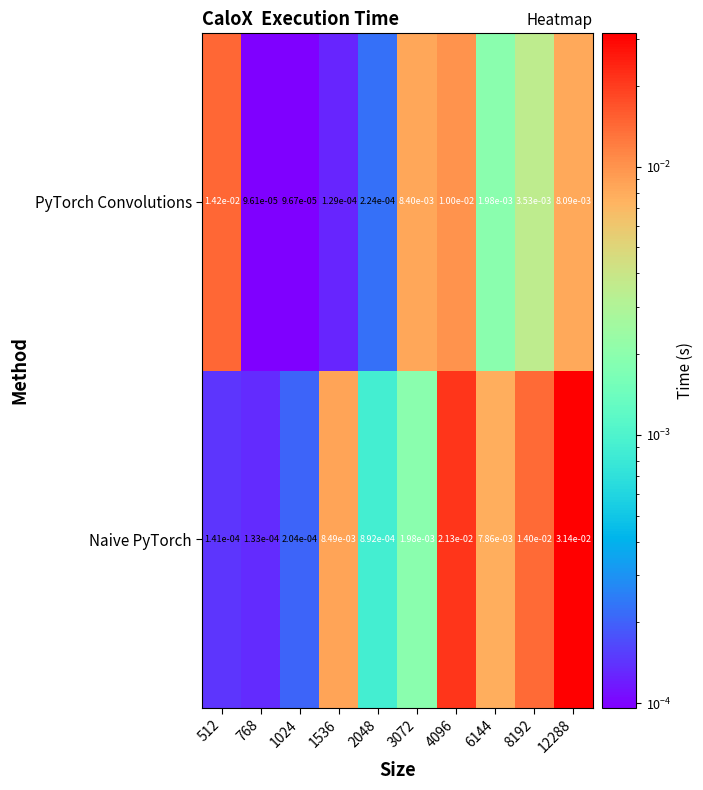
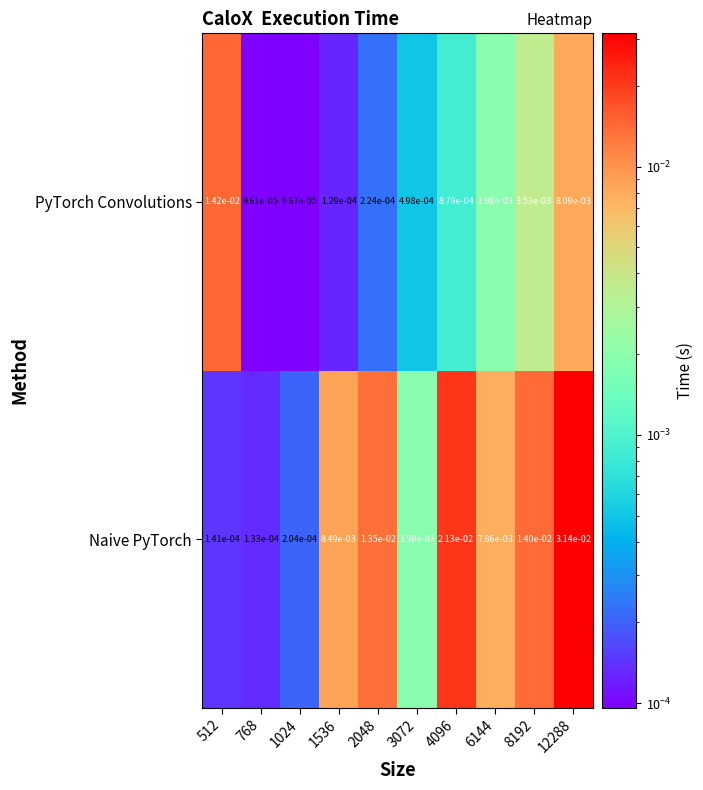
PyTorch Convolutions, 3072: 8.40e-03 -> 4.98e-04
PyTorch Convolutions, 4096: 1.00e-02 -> 8.79e-04
Naive PyTorch, 2048: 8.92e-04 -> 1.35e-02
